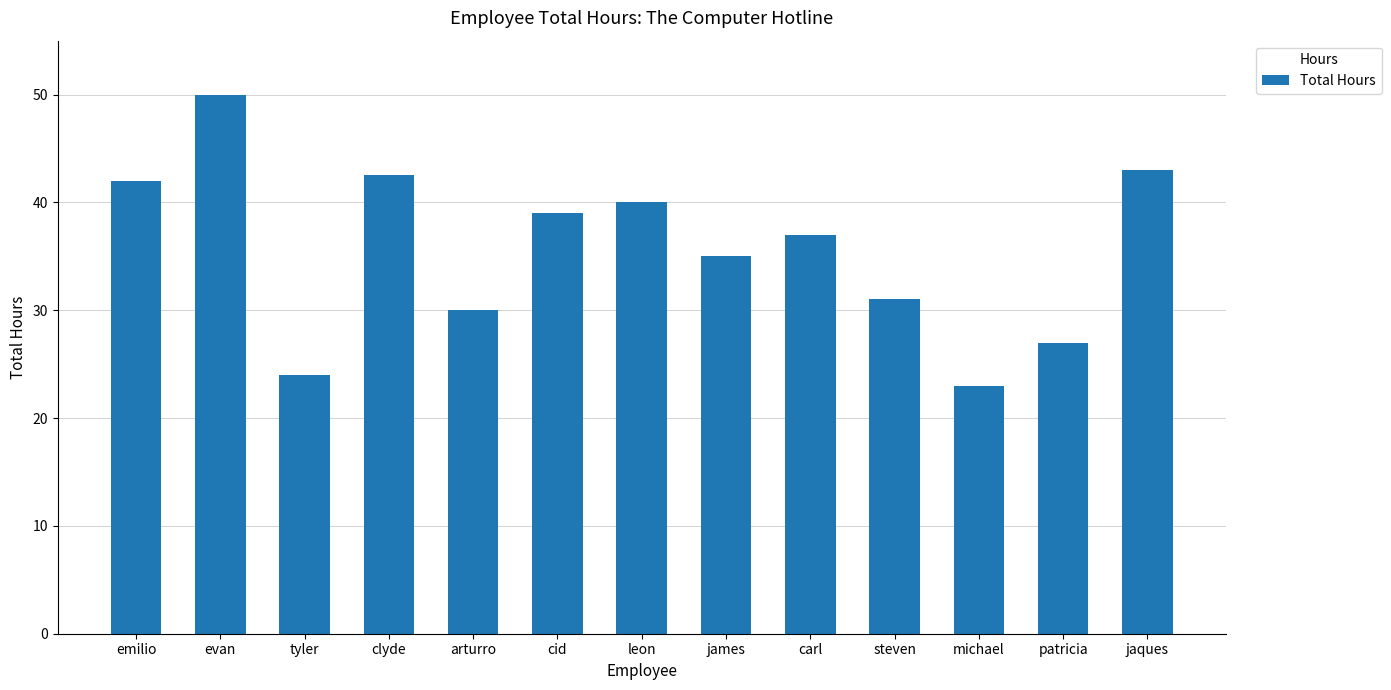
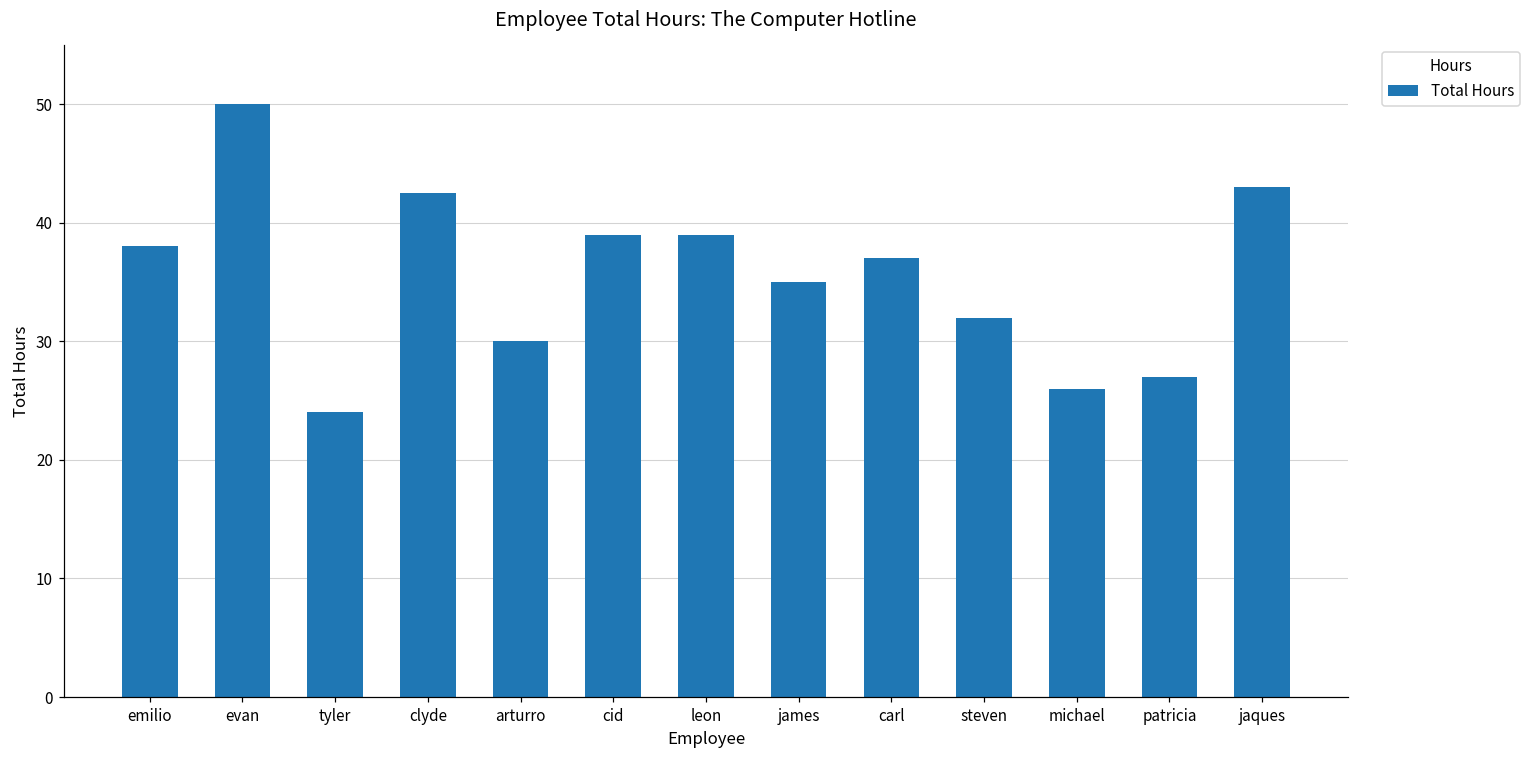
emilio: 42 -> 38
leon: 40 -> 39
steven: 31 -> 32
michael: 23 -> 26
